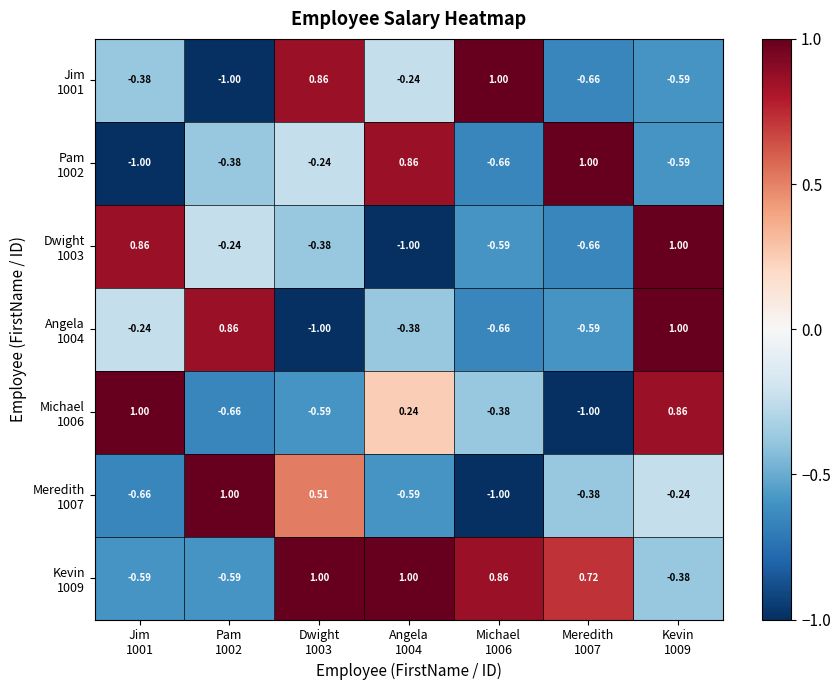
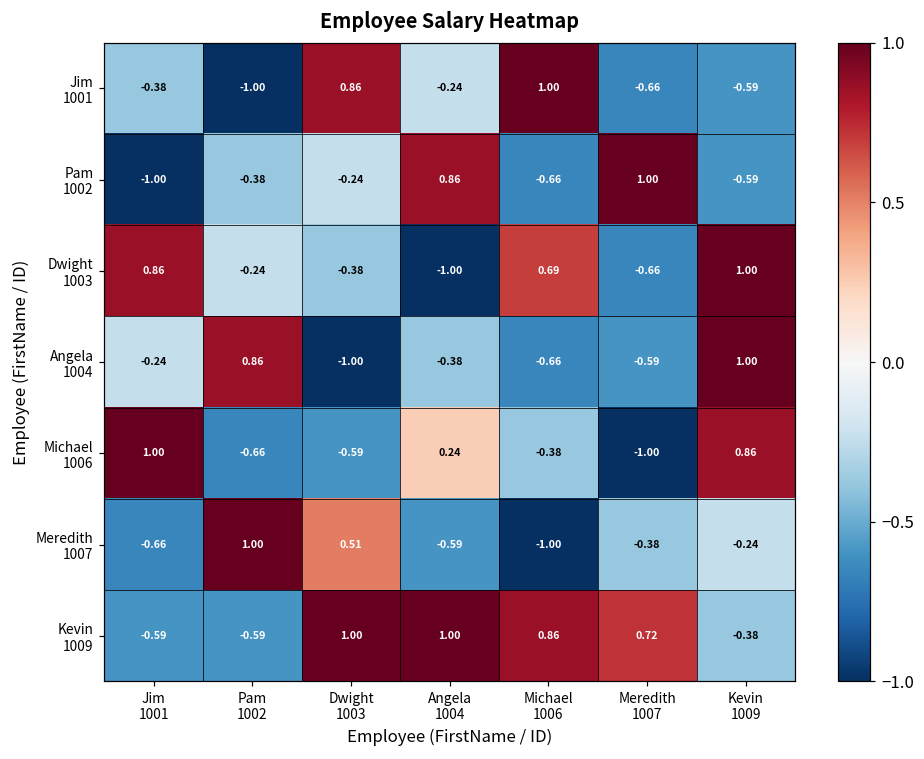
Dwight 1003, Michael 1006: -0.59 -> 0.69
